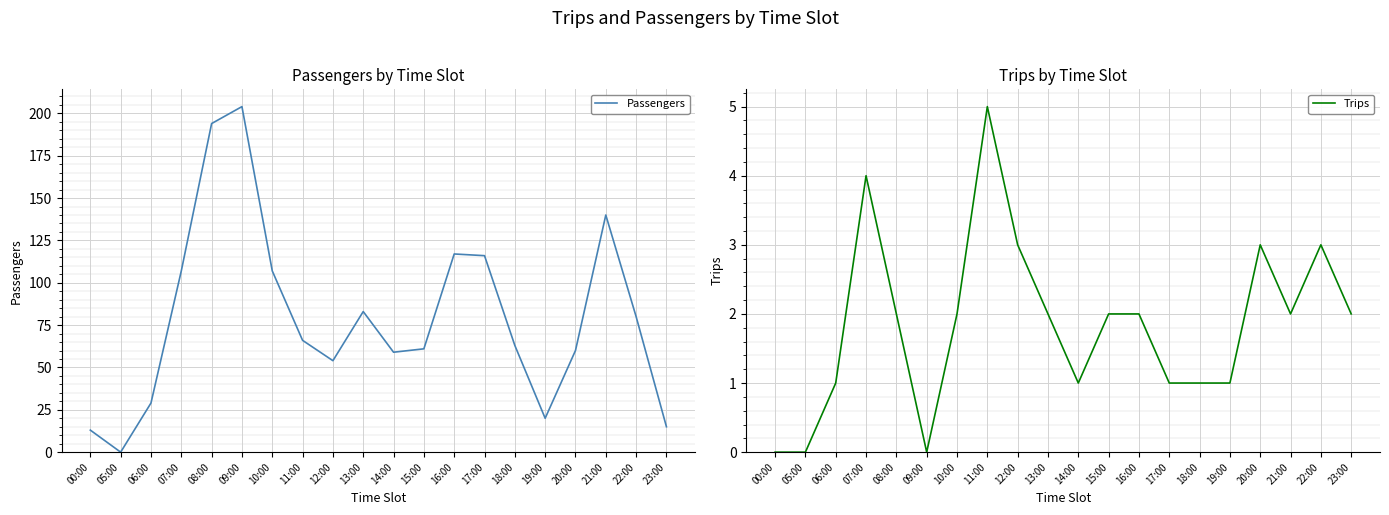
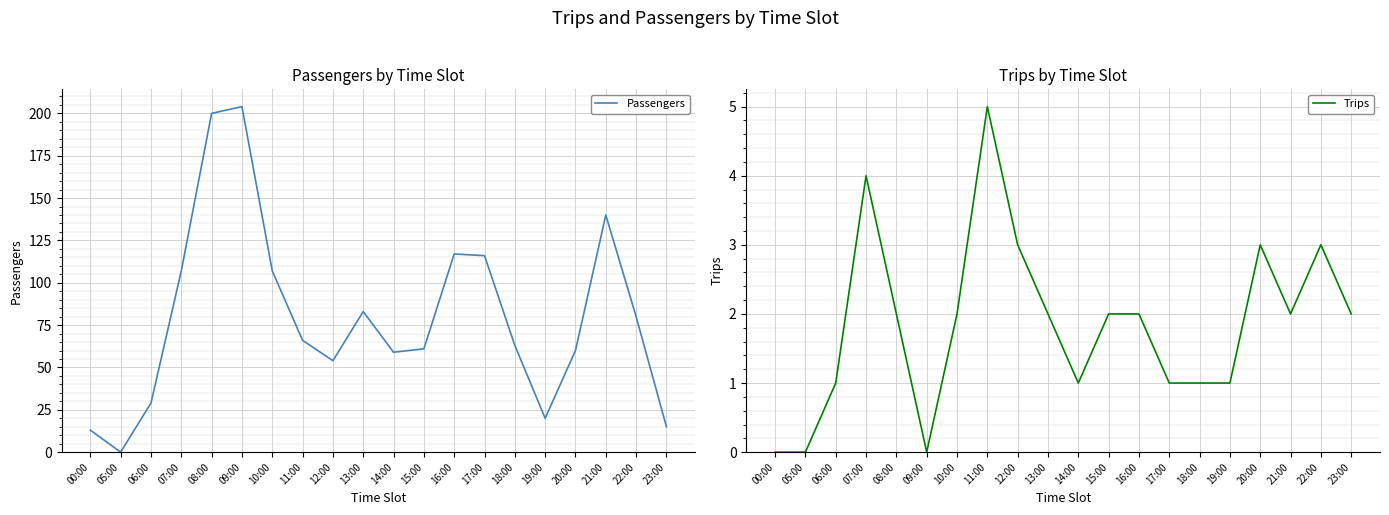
Passengers by Time Slot, 08:00: 194 -> 200
